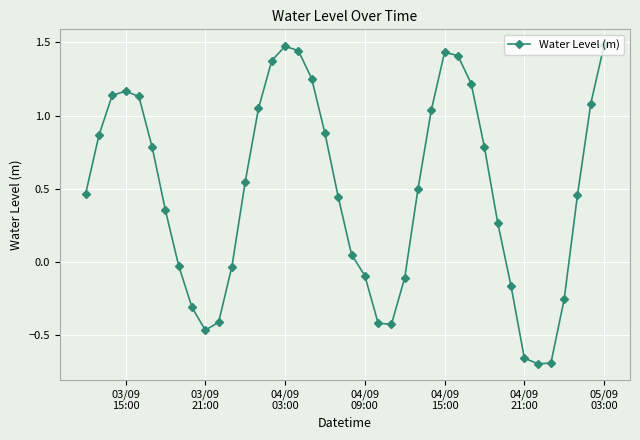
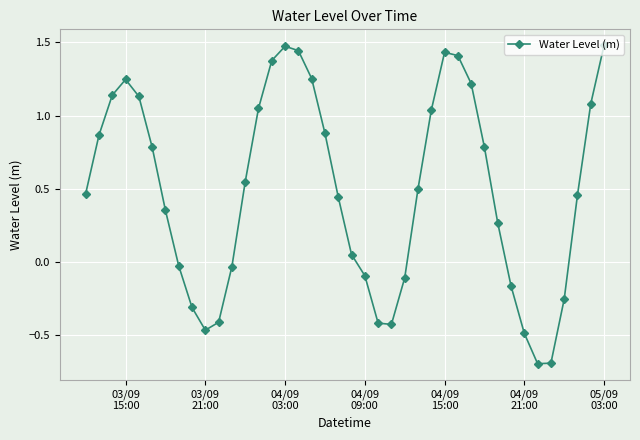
03/09 15:00: 1.17 -> 1.25
04/09 21:00: -0.66 -> -0.49
